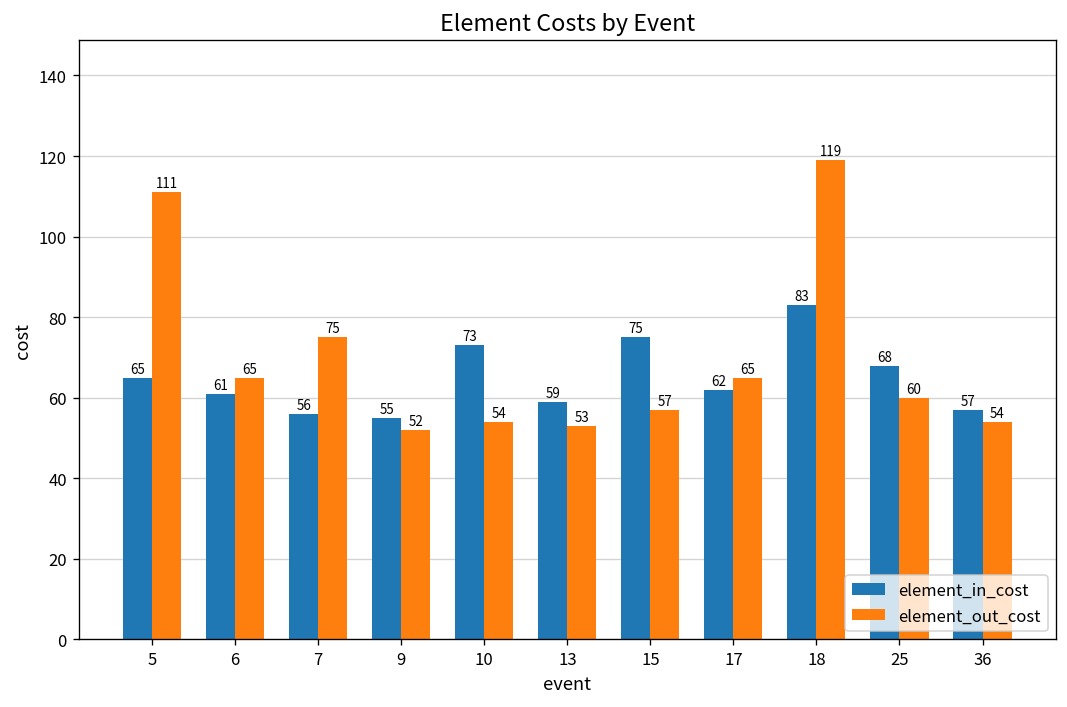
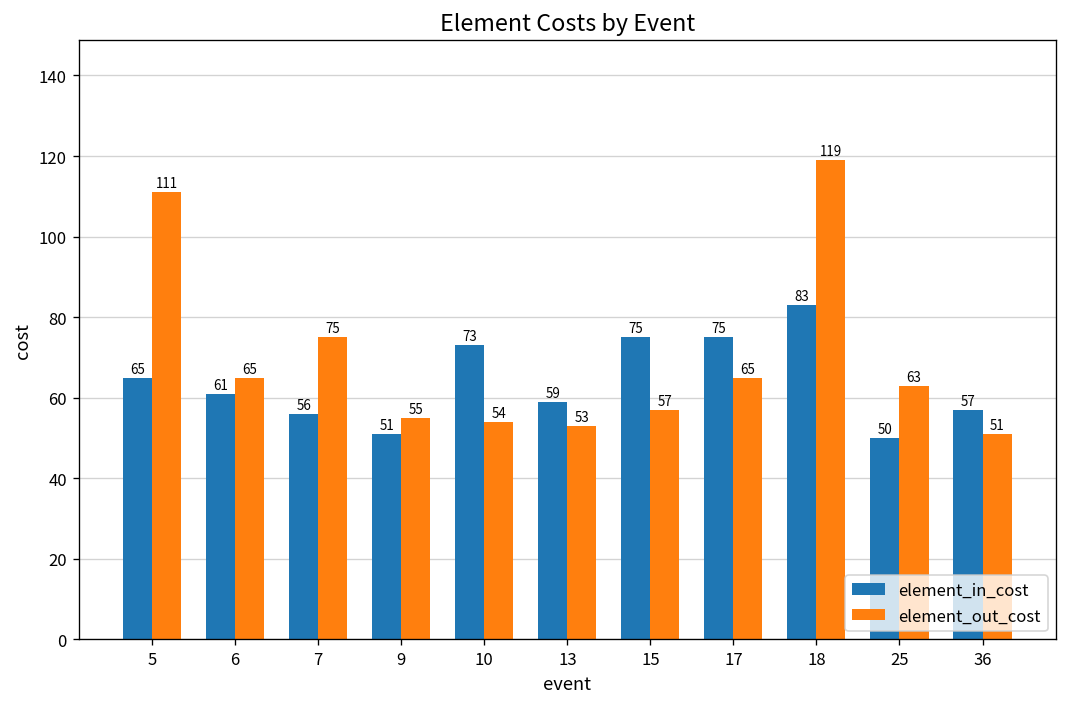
element_in_cost, 9: 55 -> 51
element_out_cost, 9: 52 -> 55
element_in_cost, 17: 62 -> 75
element_in_cost, 25: 68 -> 50
element_out_cost, 25: 60 -> 63
element_out_cost, 36: 54 -> 51
